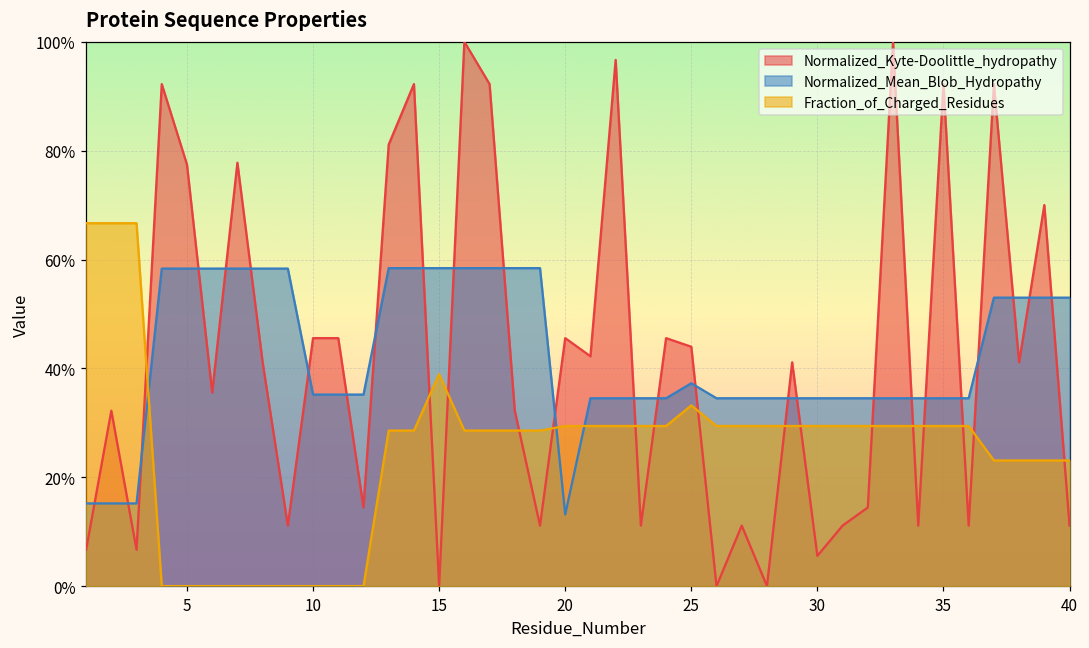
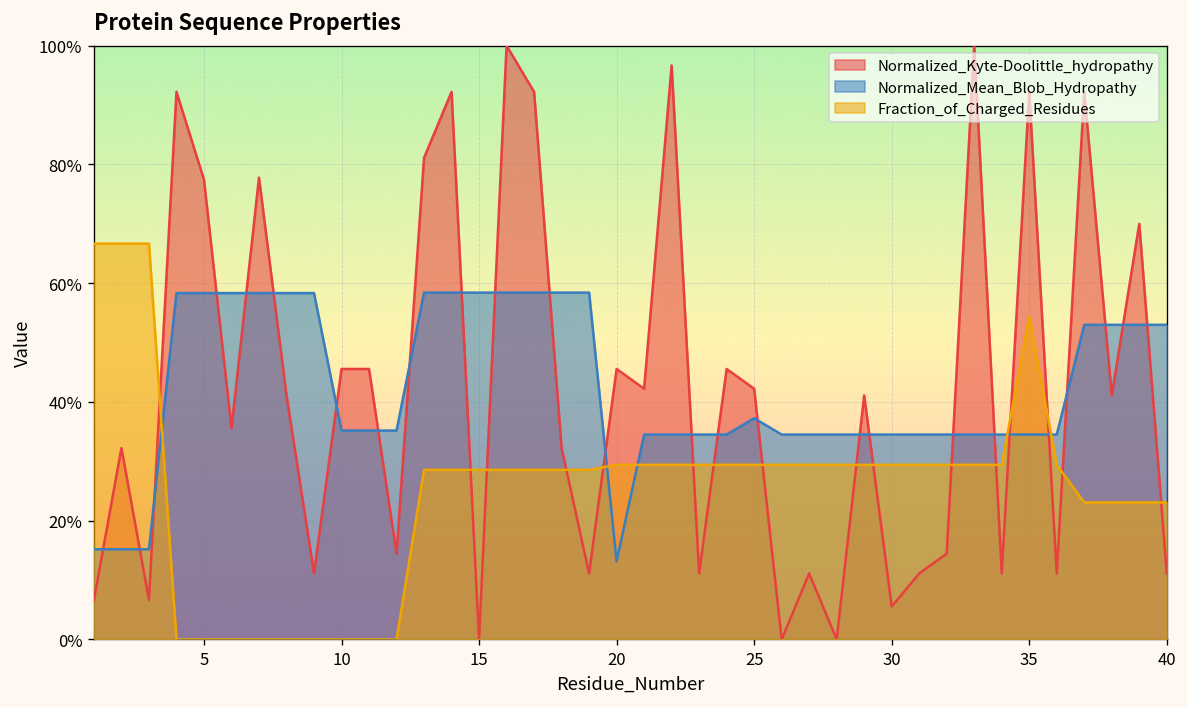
Fraction_of_Charged_Residues, 15: 39% -> 29%
Normalized_Kyte-Doolittle_hydropathy, 25: 44% -> 42%
Fraction_of_Charged_Residues, 25: 33% -> 29%
Fraction_of_Charged_Residues, 35: 29% -> 54%
